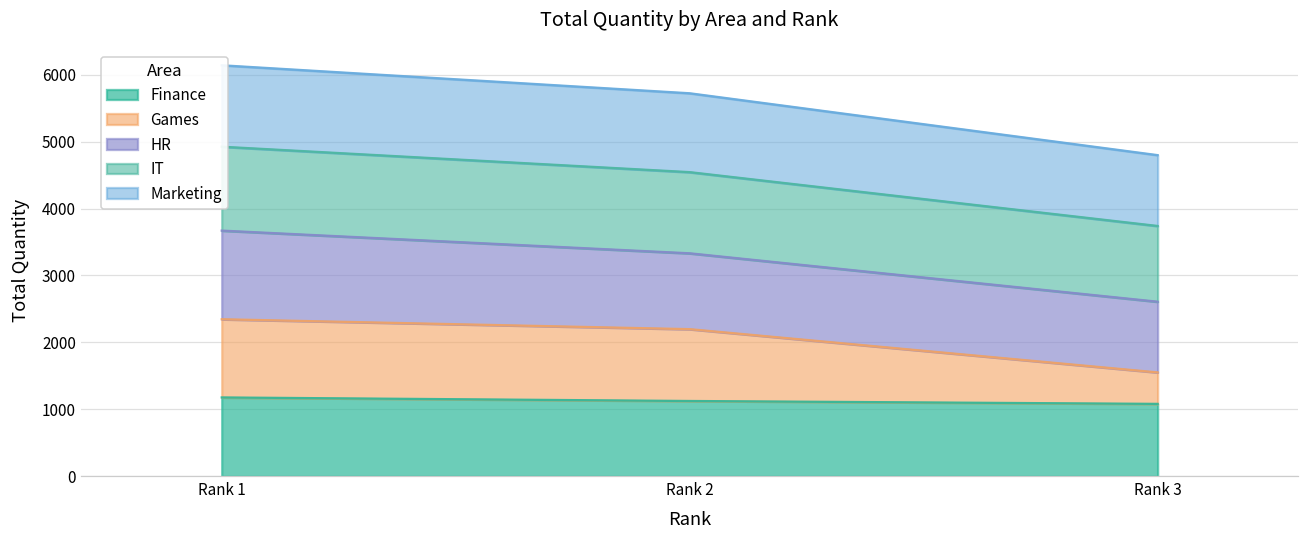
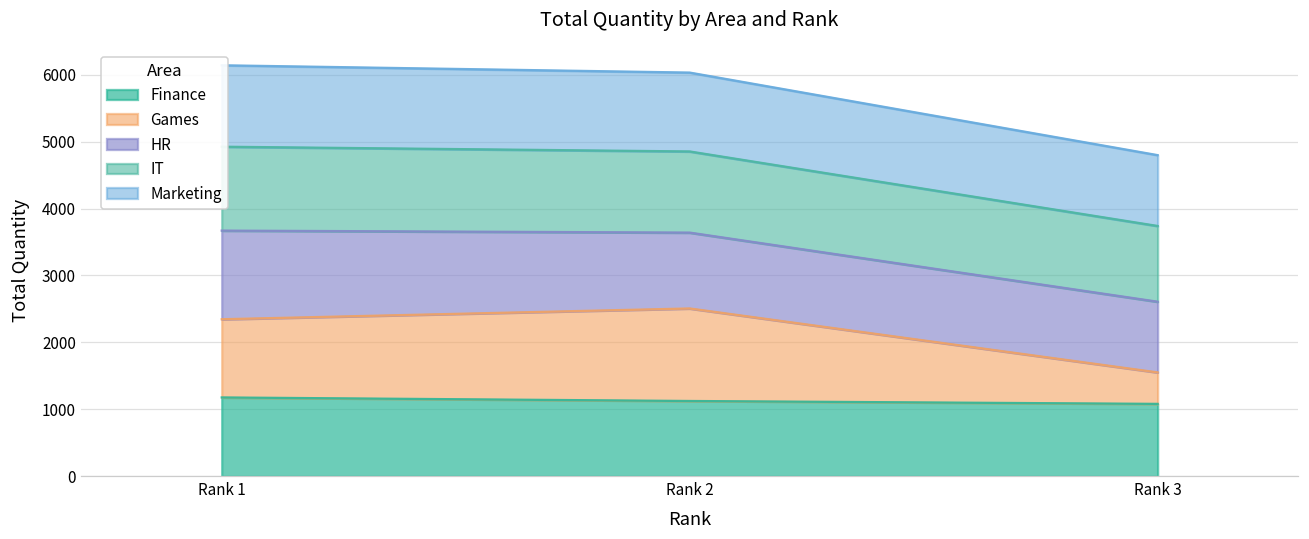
Games, Rank 2: 1100 -> 1400
